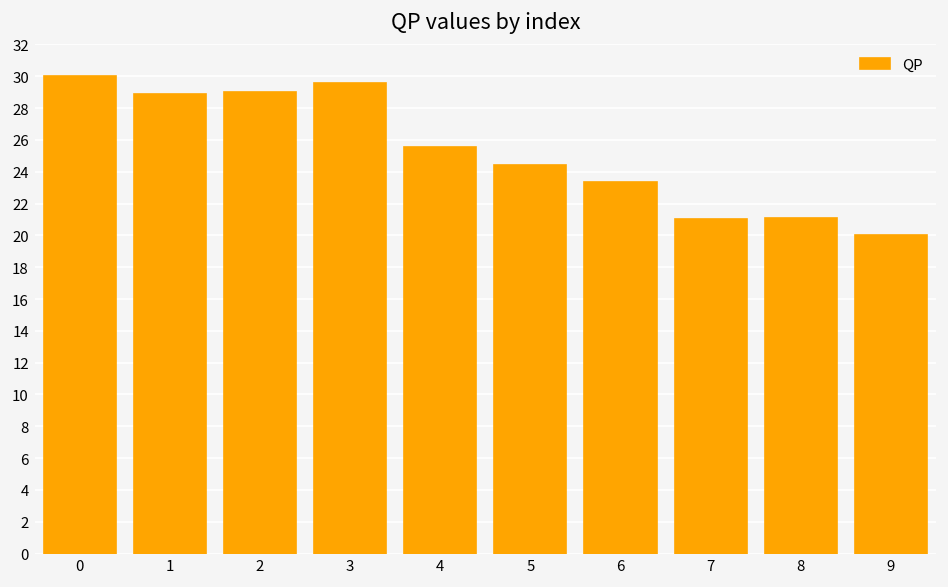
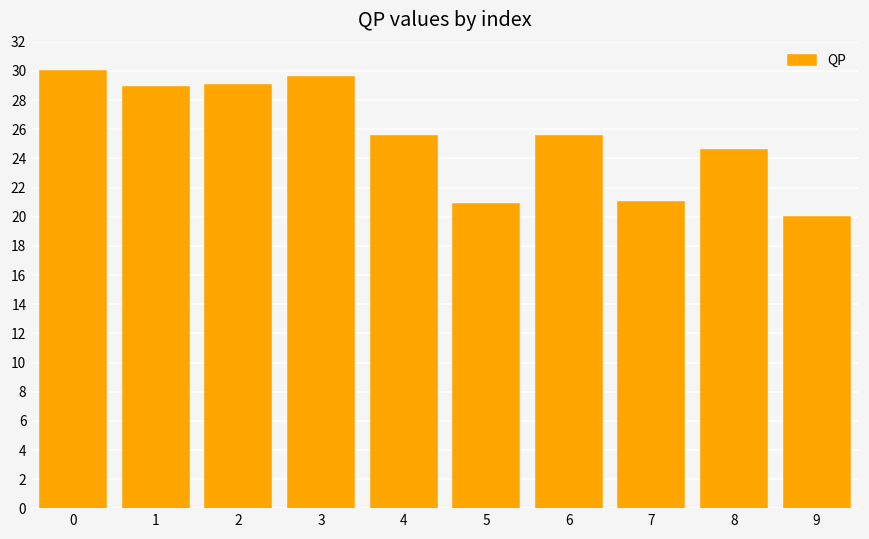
5: 24.4 -> 20.9
6: 23.3 -> 25.6
8: 21.1 -> 24.6
